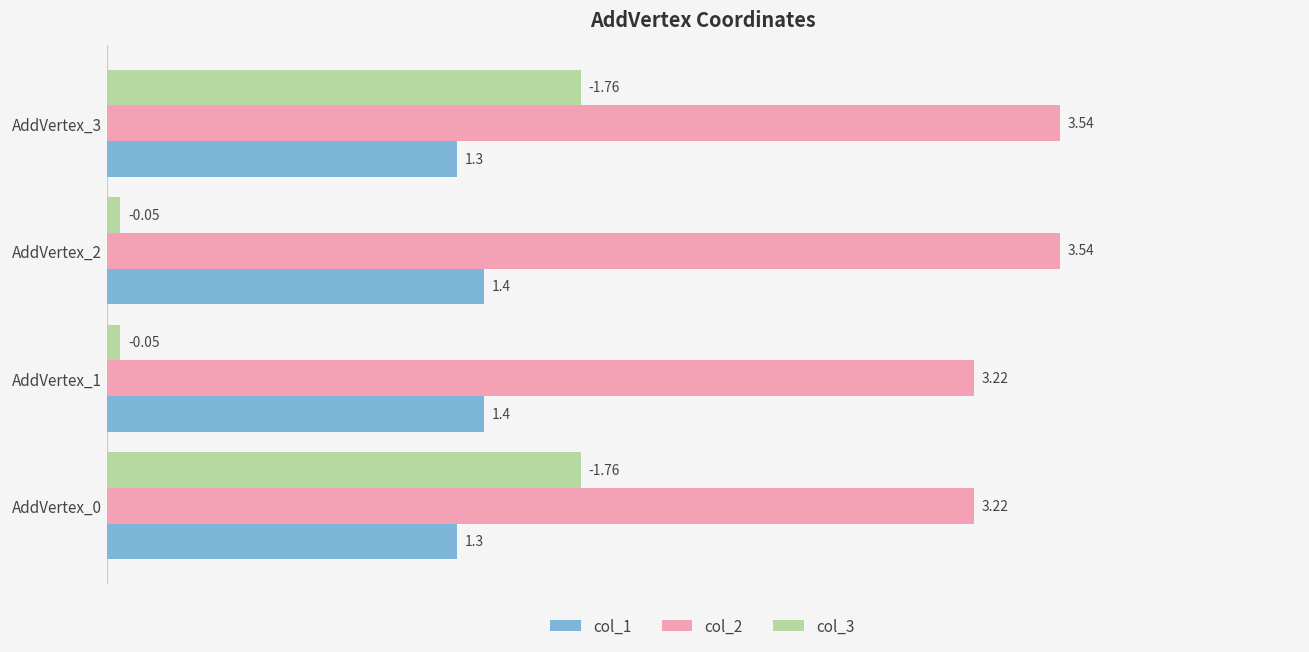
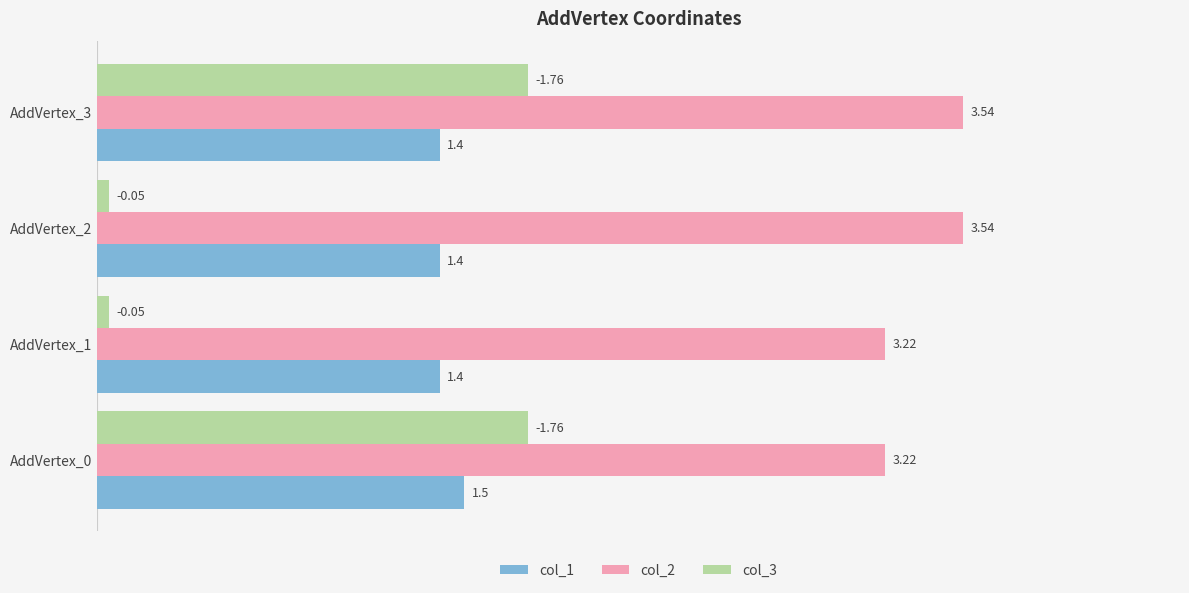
col_1, AddVertex_3: 1.3 -> 1.4
col_1, AddVertex_0: 1.3 -> 1.5
